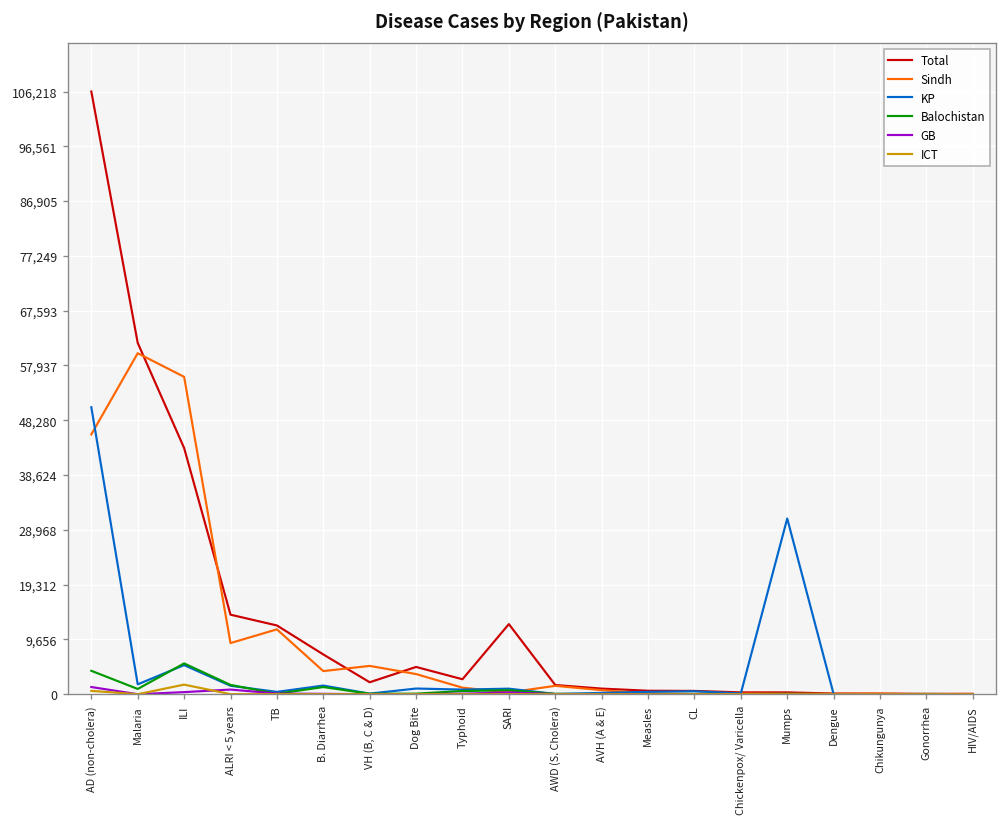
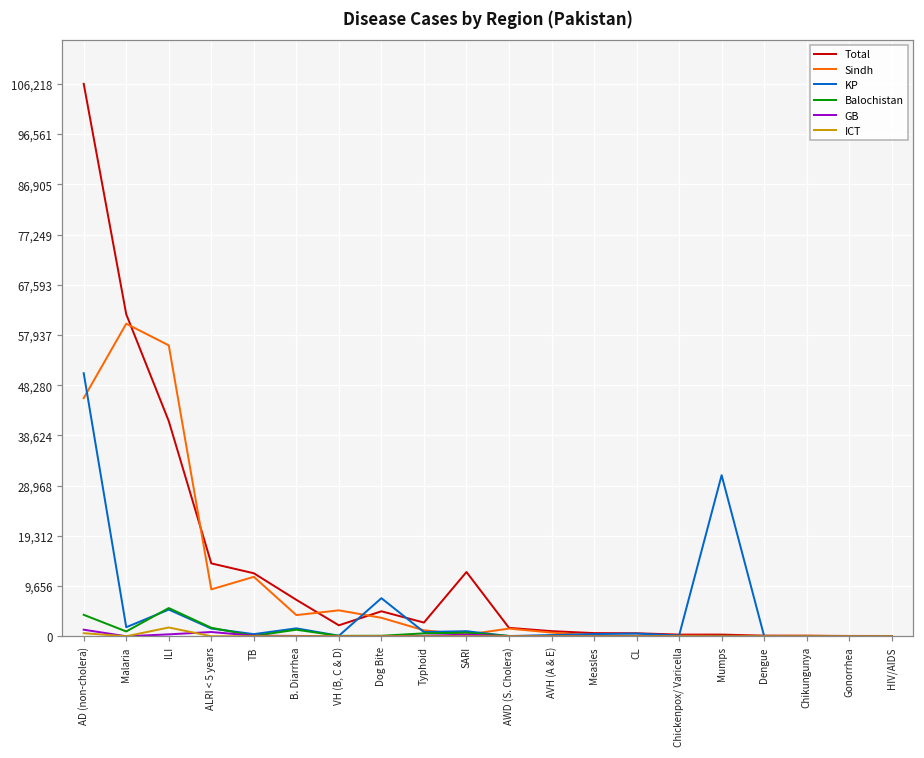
Total, ILI: 43,000 -> 41,000
KP, Dog Bite: 1,000 -> 7,000
